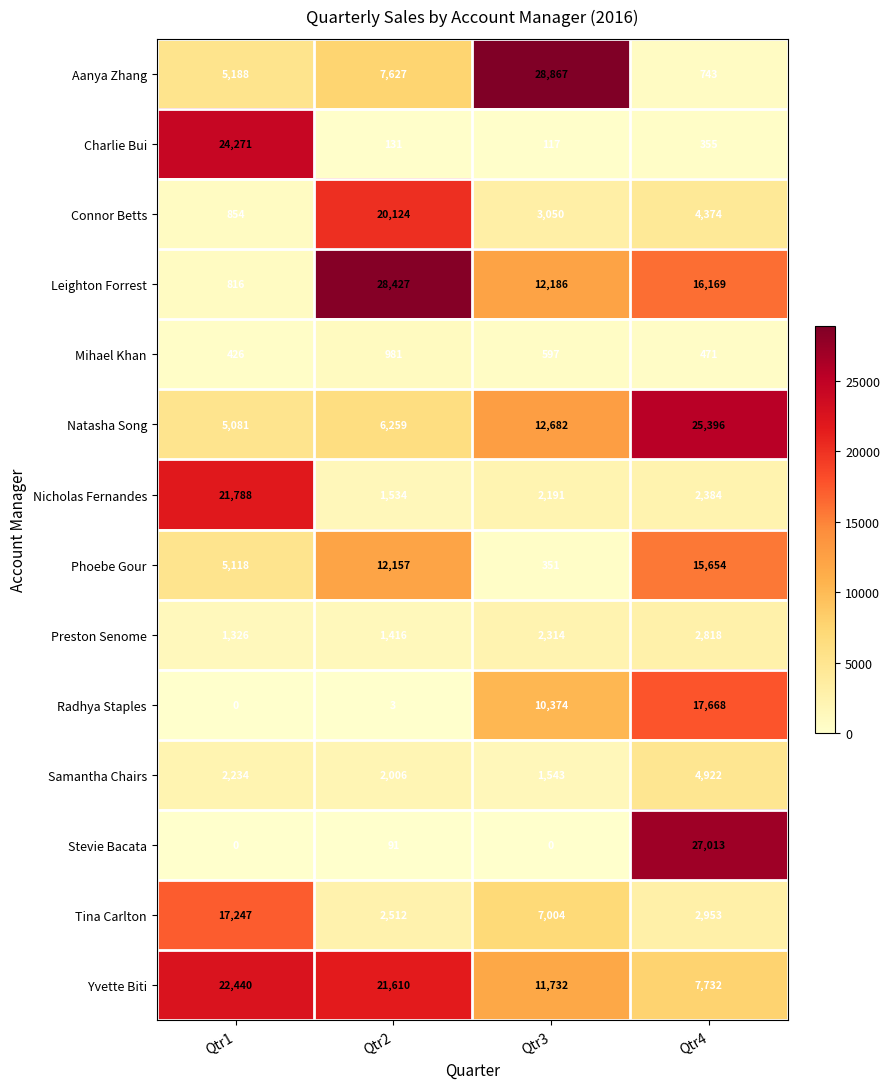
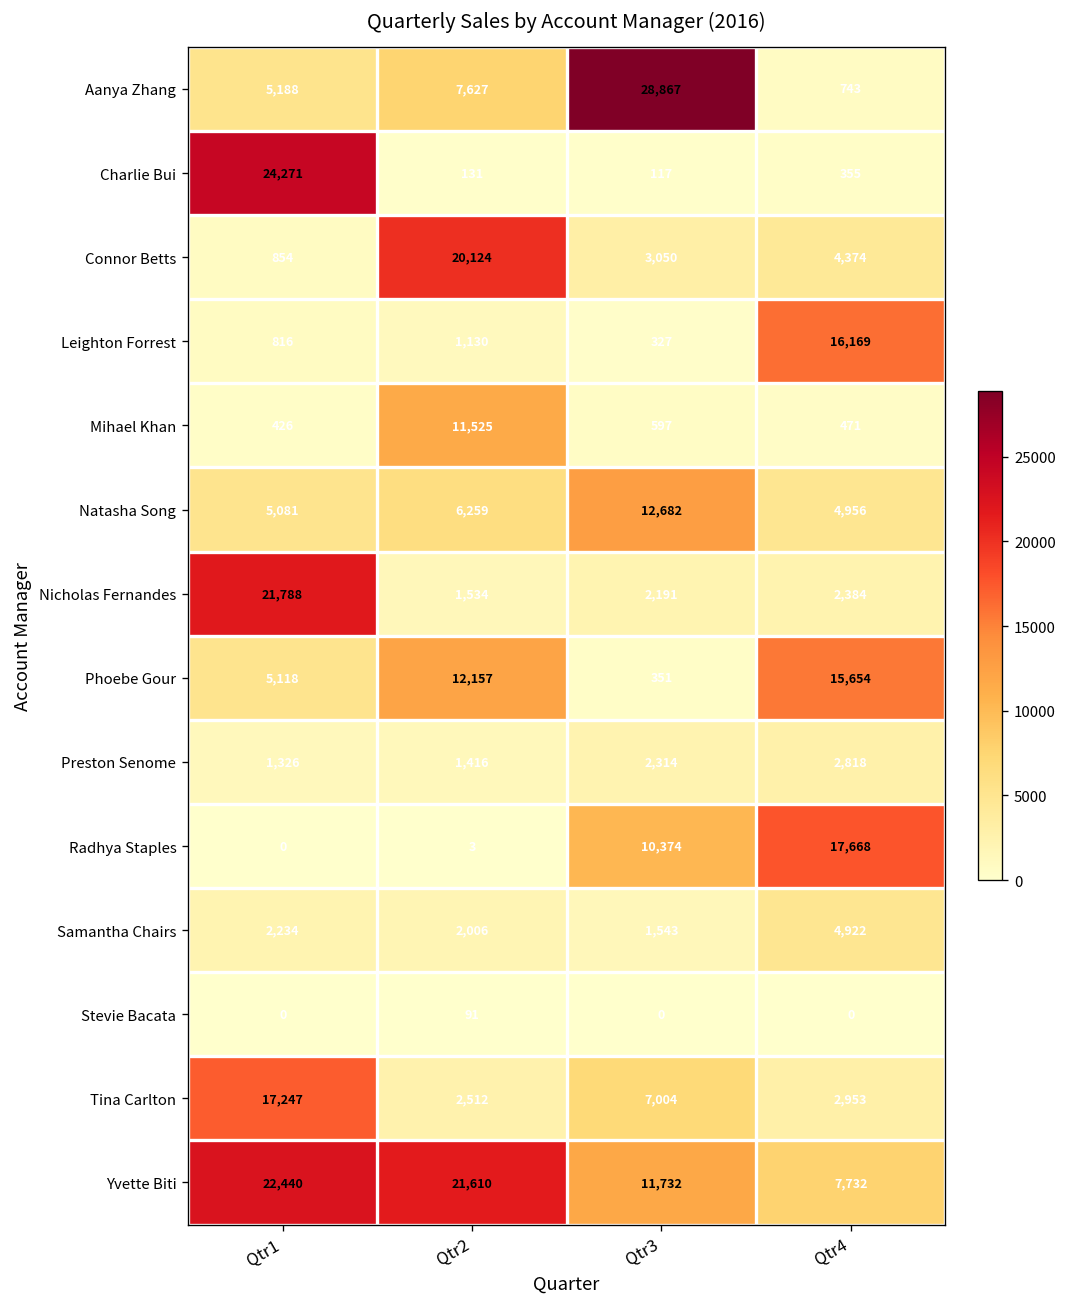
Leighton Forrest, Qtr2: 28,427 -> 1,130
Leighton Forrest, Qtr3: 12,186 -> 327
Mihael Khan, Qtr2: 981 -> 11,525
Natasha Song, Qtr4: 25,396 -> 4,956
Stevie Bacata, Qtr4: 27,013 -> 0
